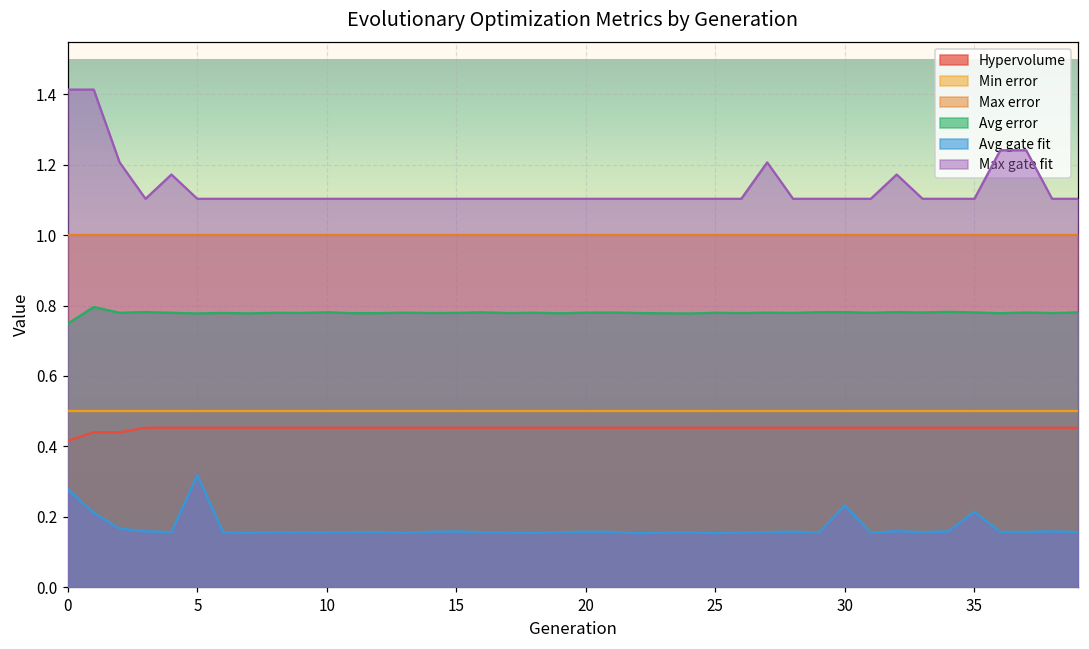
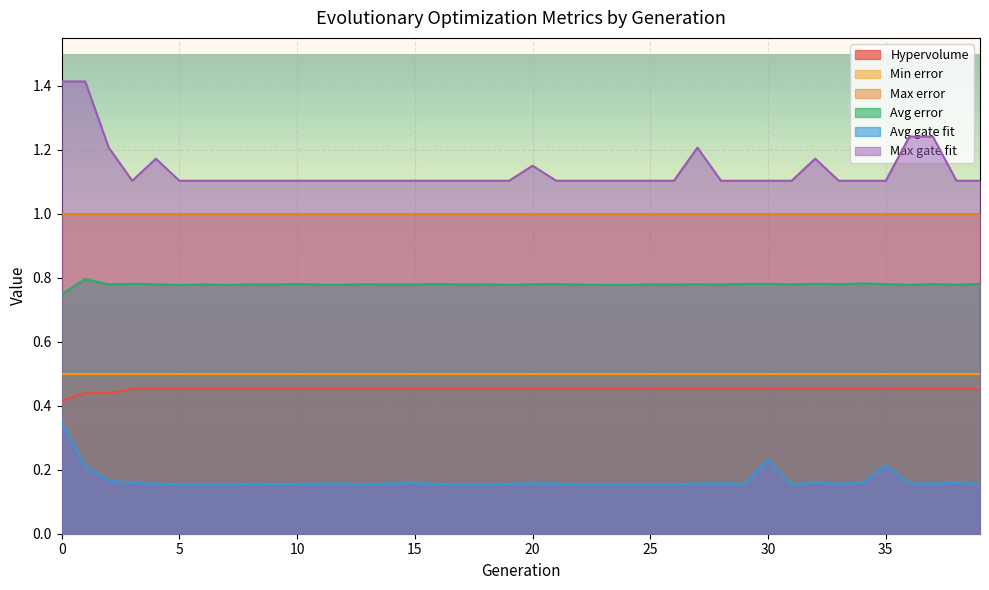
Avg gate fit, 0: 0.28 -> 0.35
Avg gate fit, 5: 0.32 -> 0.16
Max gate fit, 20: 1.10 -> 1.15
